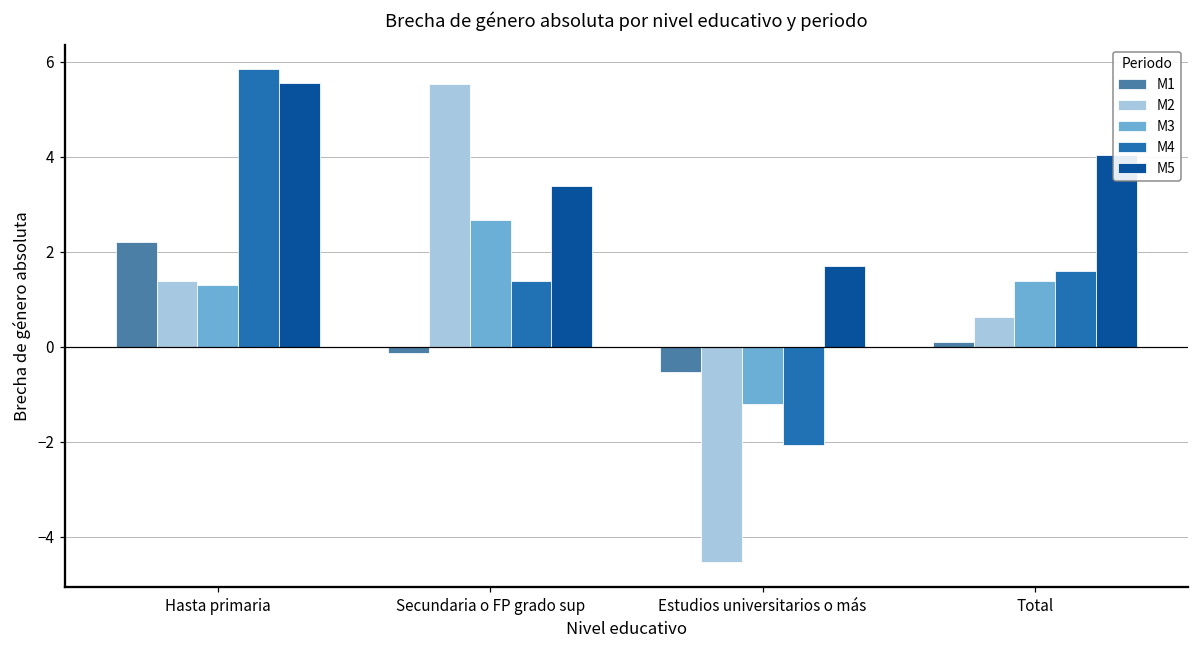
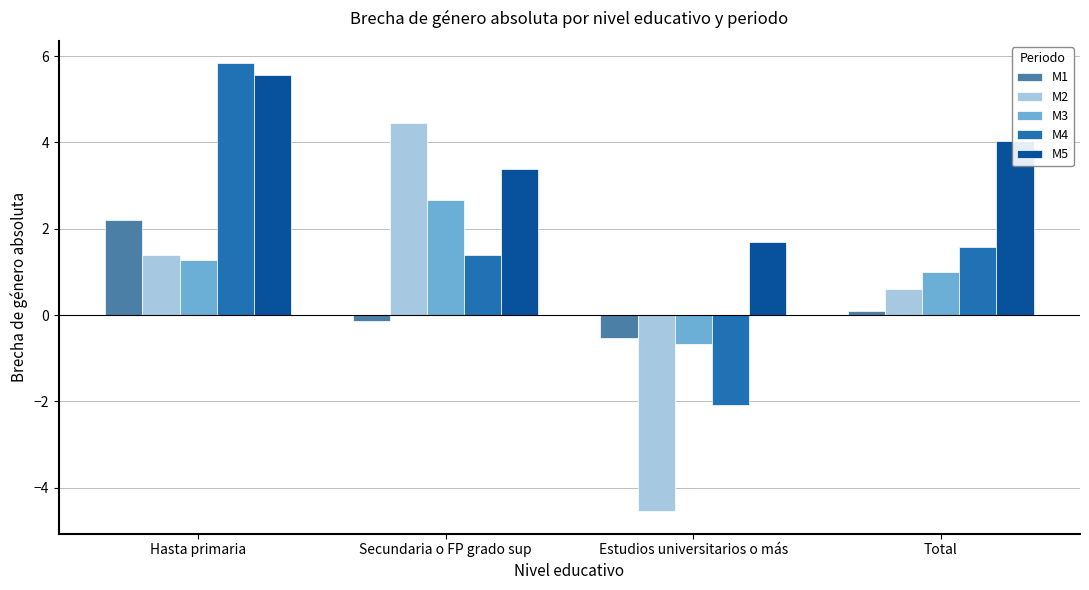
M2, Secundaria o FP grado sup: 5.5 -> 4.5
M3, Estudios universitarios o más: -1.2 -> -0.7
M3, Total: 1.4 -> 1.0
